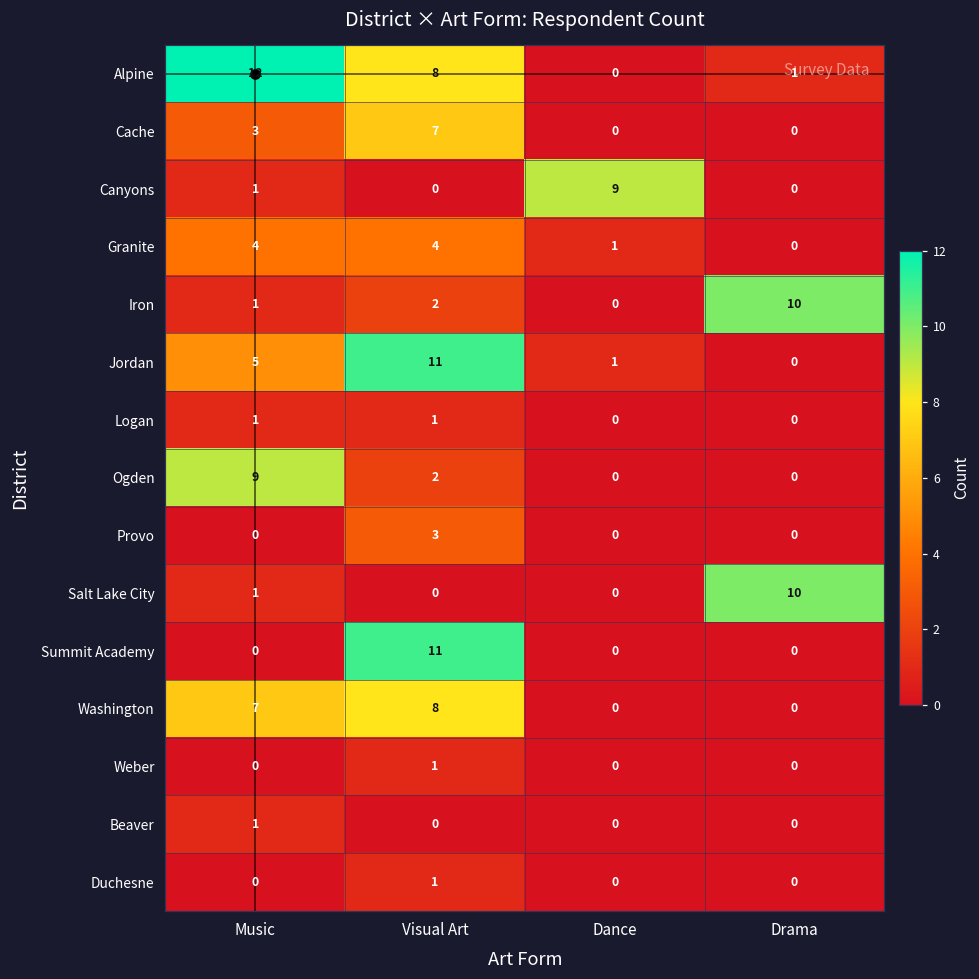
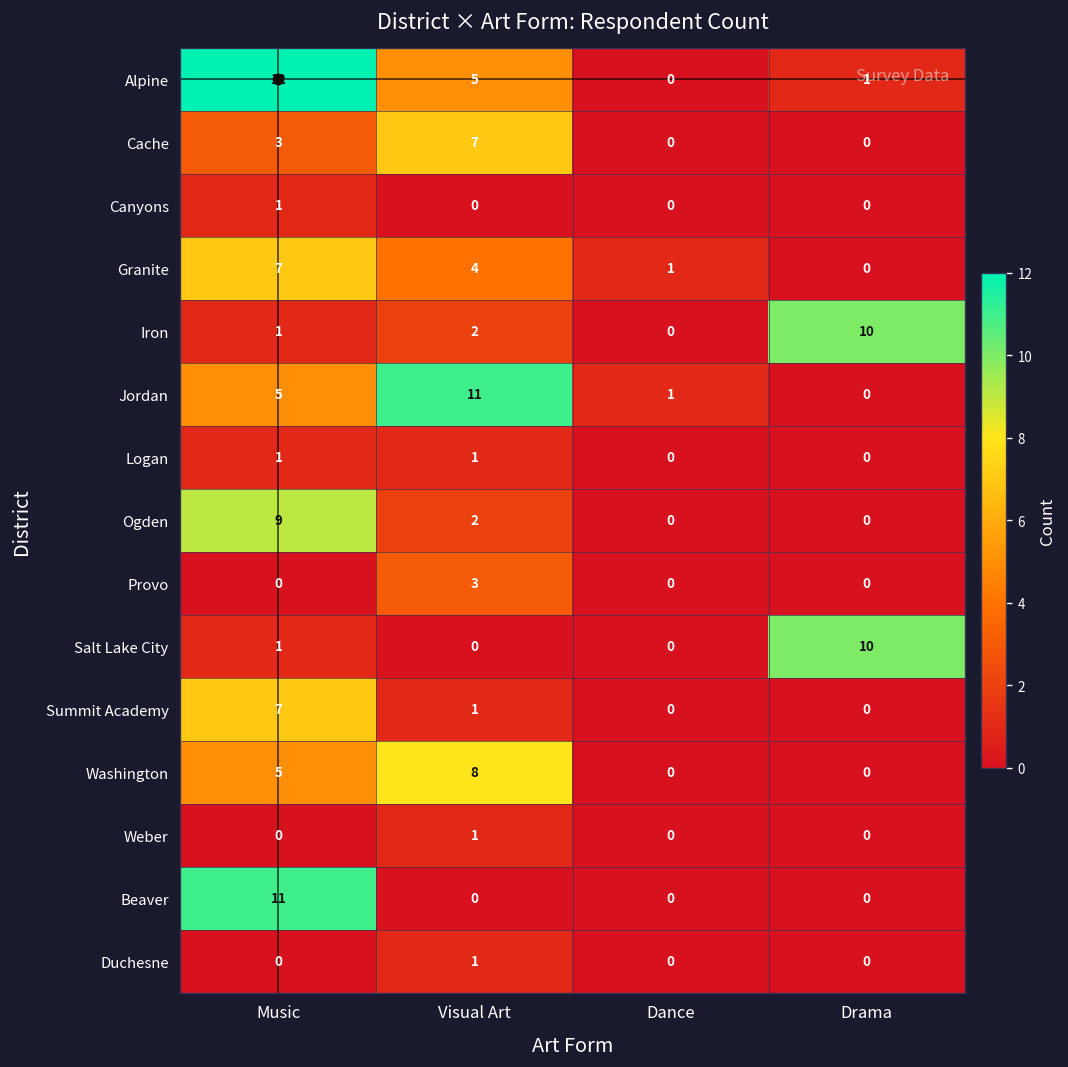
Alpine, Visual Art: 8 -> 5
Canyons, Dance: 9 -> 0
Granite, Music: 4 -> 7
Summit Academy, Music: 0 -> 7
Summit Academy, Visual Art: 11 -> 1
Washington, Music: 7 -> 5
Beaver, Music: 1 -> 11
